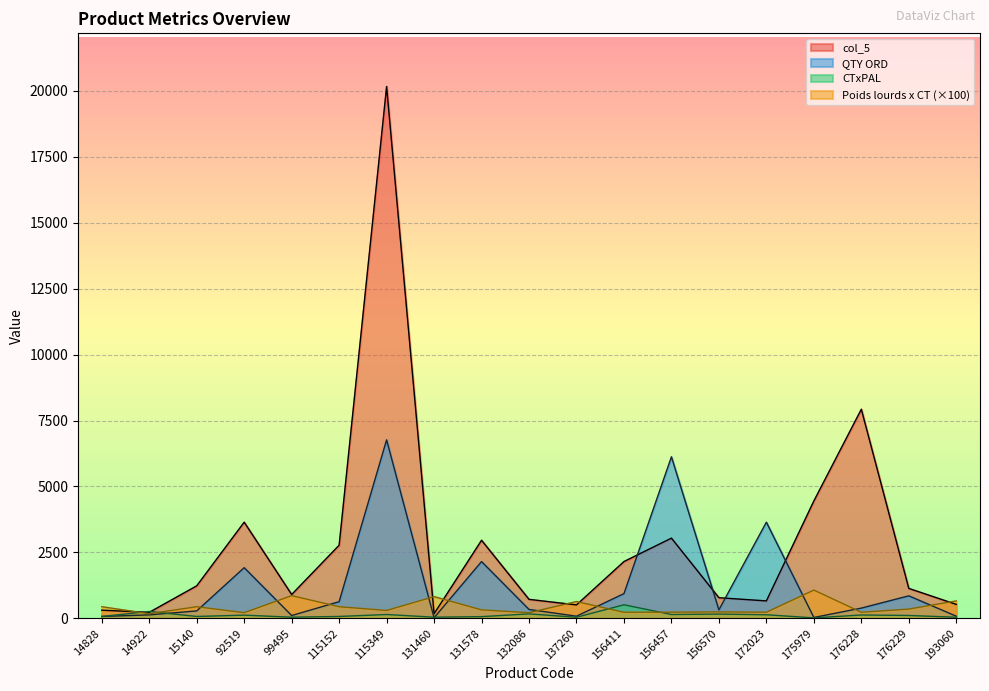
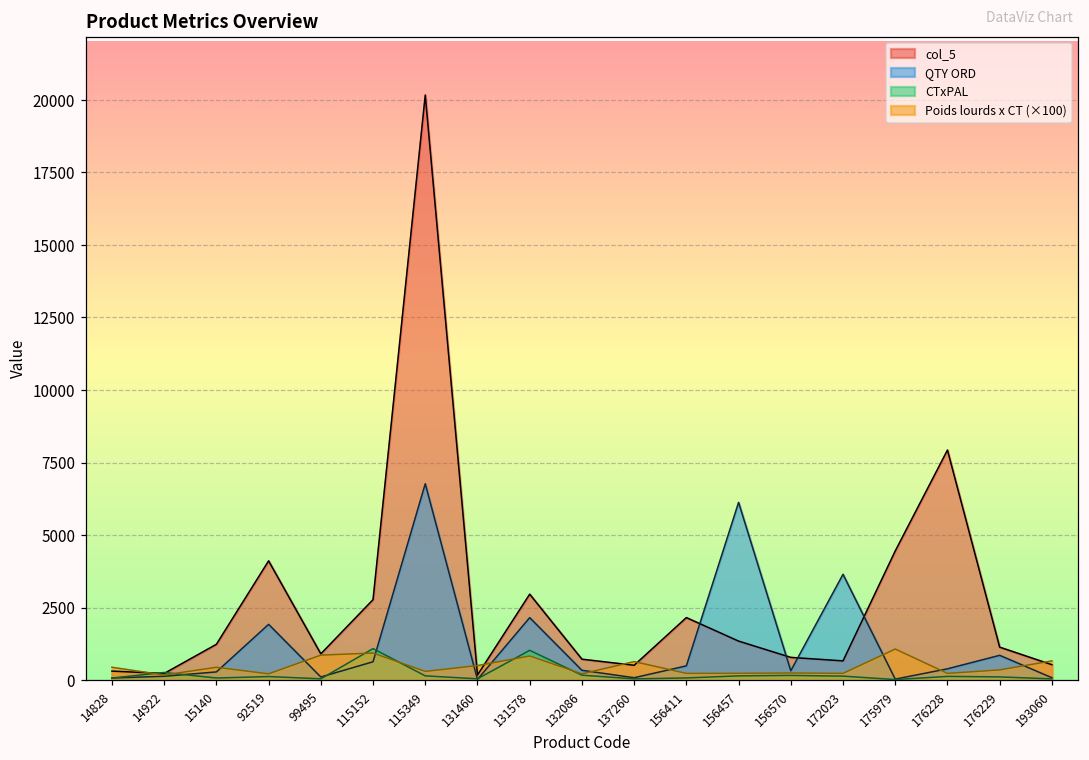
col_5, 92519: 3600 -> 4100
CTxPAL, 115152: 100 -> 1100
Poids lourds x CT (×100), 115152: 400 -> 900
Poids lourds x CT (×100), 131460: 800 -> 500
CTxPAL, 131578: 100 -> 1000
Poids lourds x CT (×100), 131578: 300 -> 800
QTY ORD, 156411: 900 -> 500
CTxPAL, 156411: 500 -> 100
col_5, 156457: 3000 -> 1300
